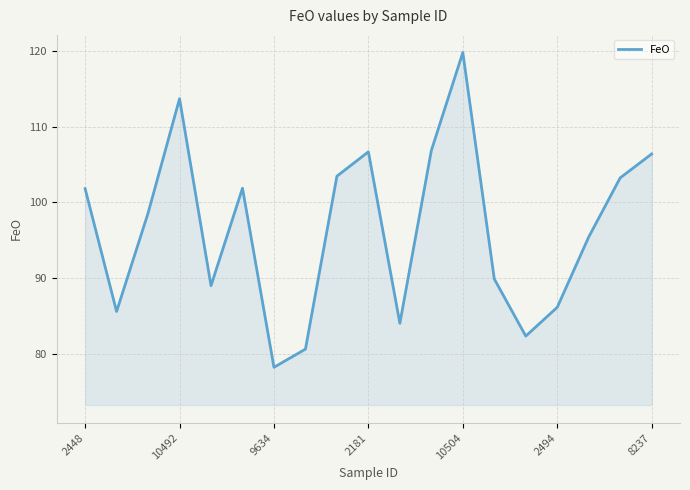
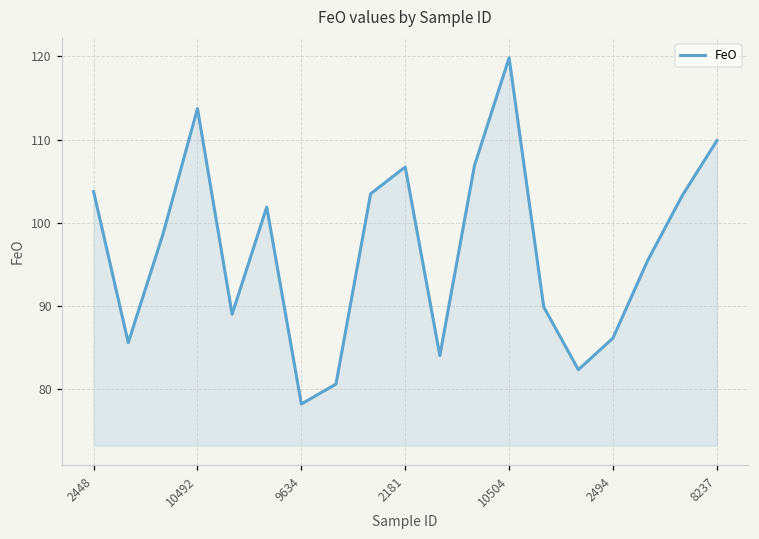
2448: 102 -> 104
8237: 106 -> 110
